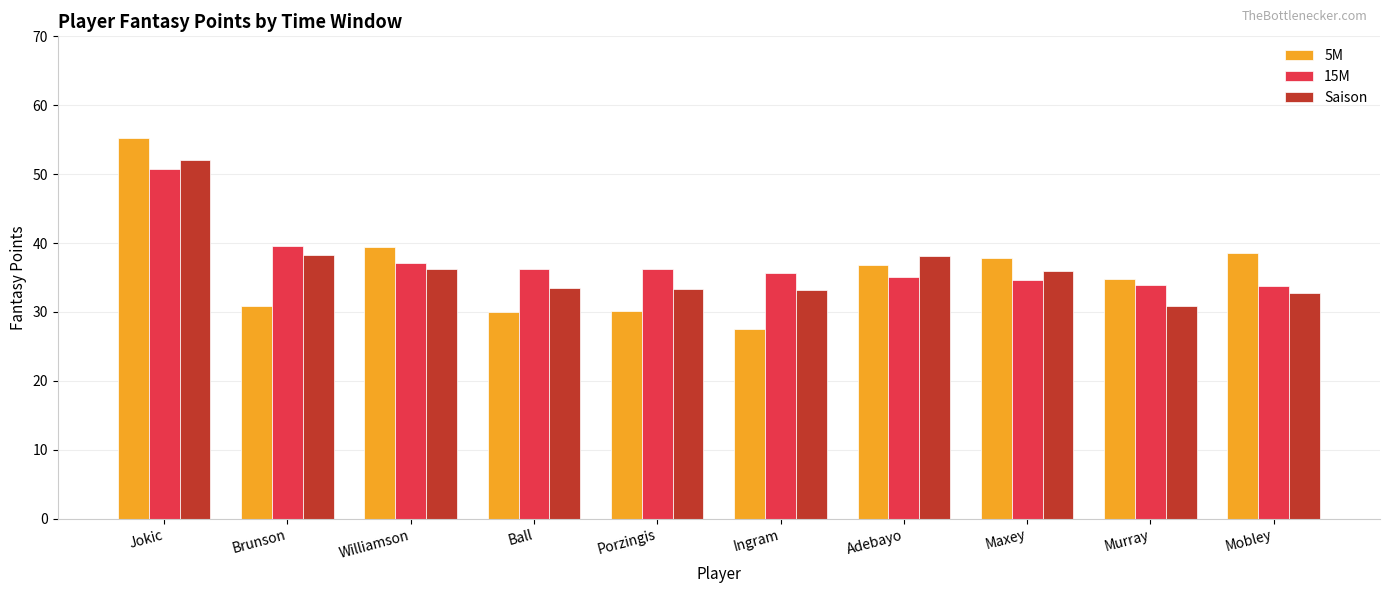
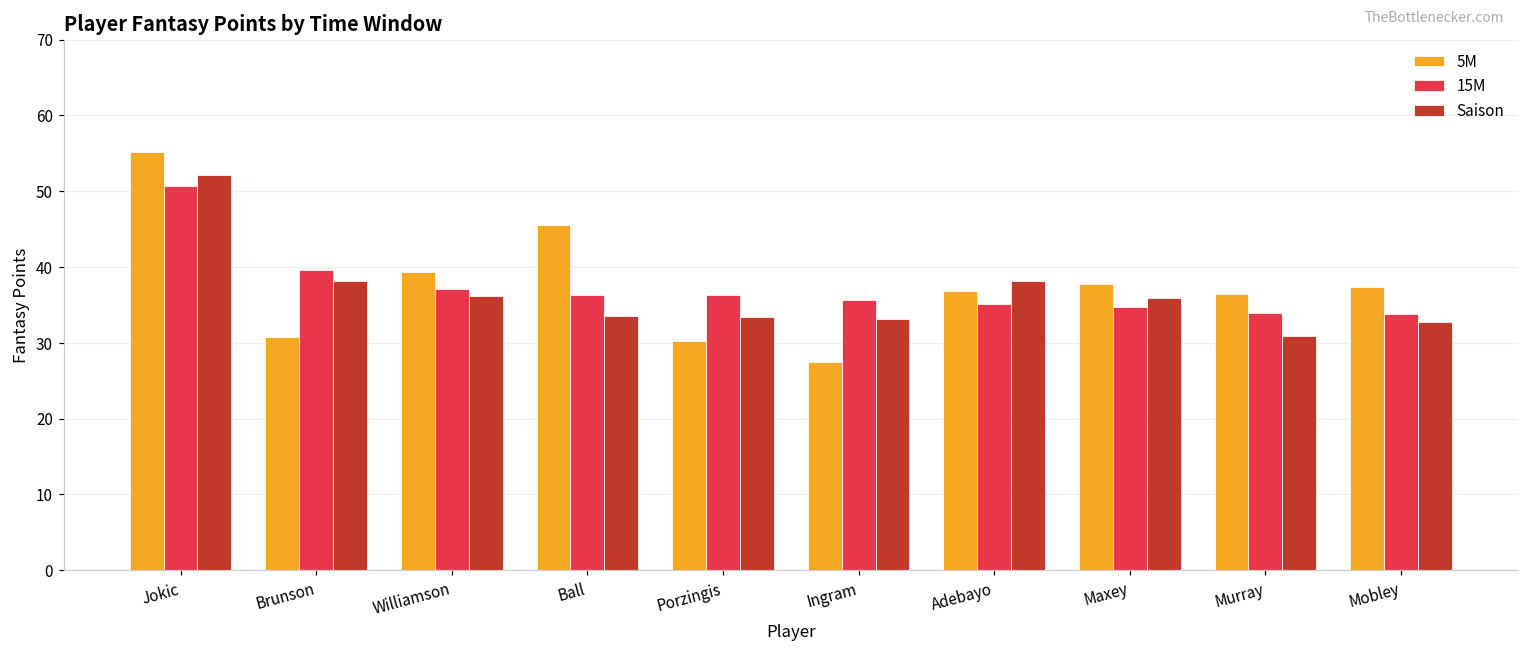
5M, Ball: 30 -> 46
5M, Murray: 35 -> 36
5M, Mobley: 39 -> 37
